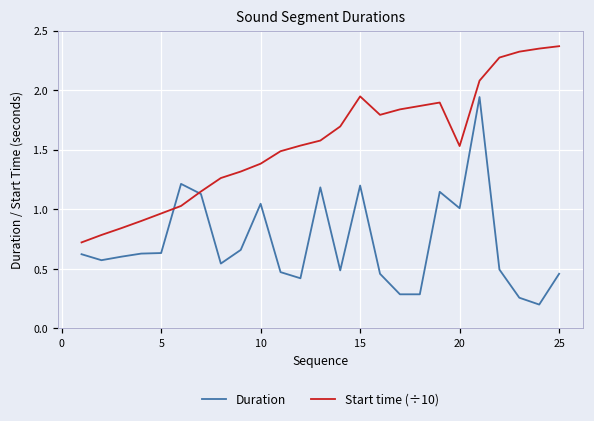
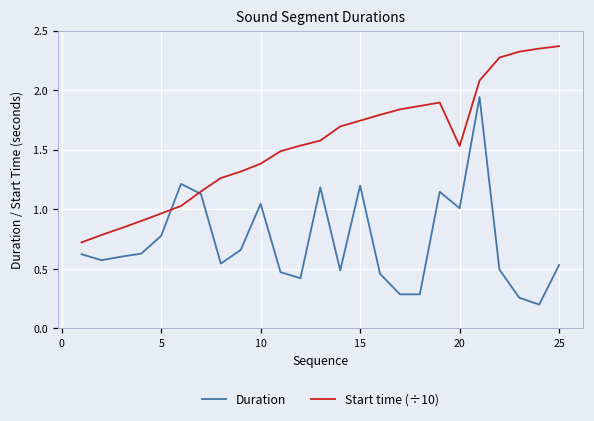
Duration, 5: 0.63 -> 0.78
Start time (÷10), 15: 1.95 -> 1.74
Duration, 25: 0.46 -> 0.53
